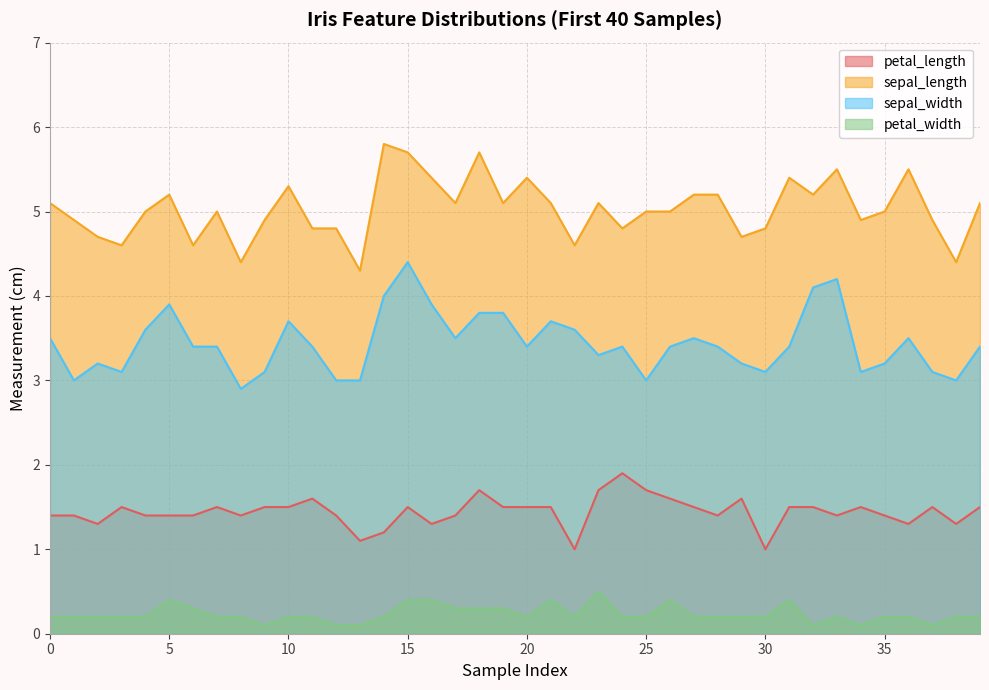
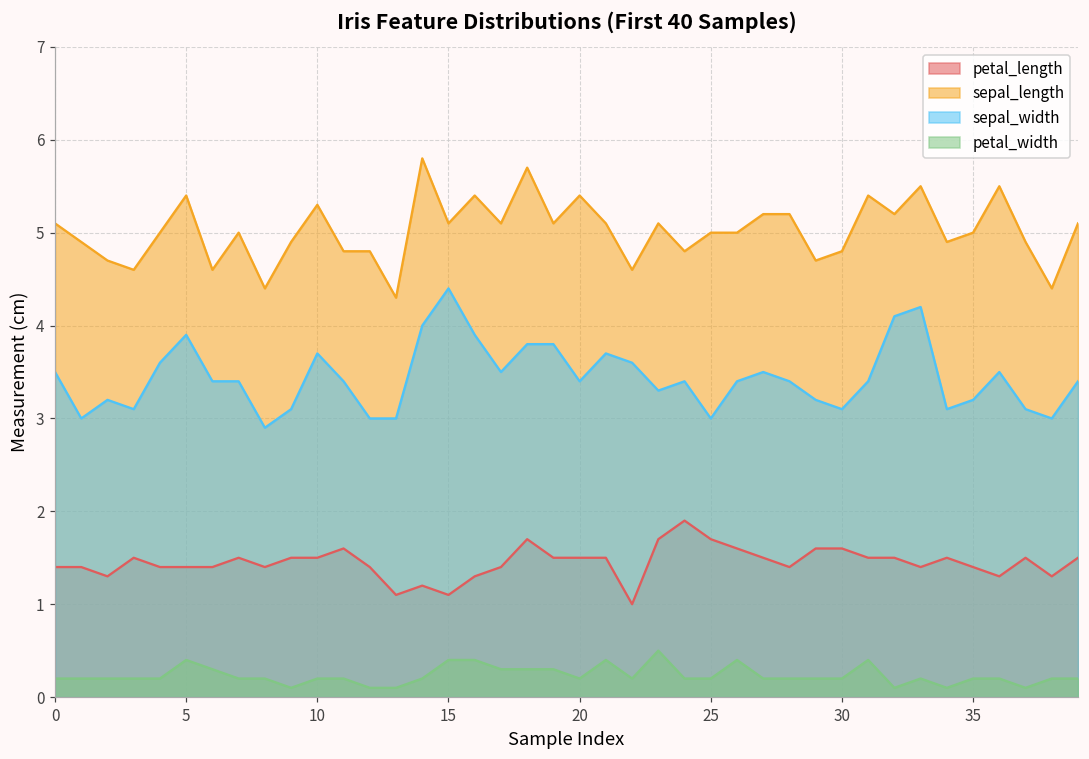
sepal_length, 5: 5.2 -> 5.4
petal_length, 15: 1.5 -> 1.1
sepal_length, 15: 5.7 -> 5.1
petal_length, 30: 1.0 -> 1.6
